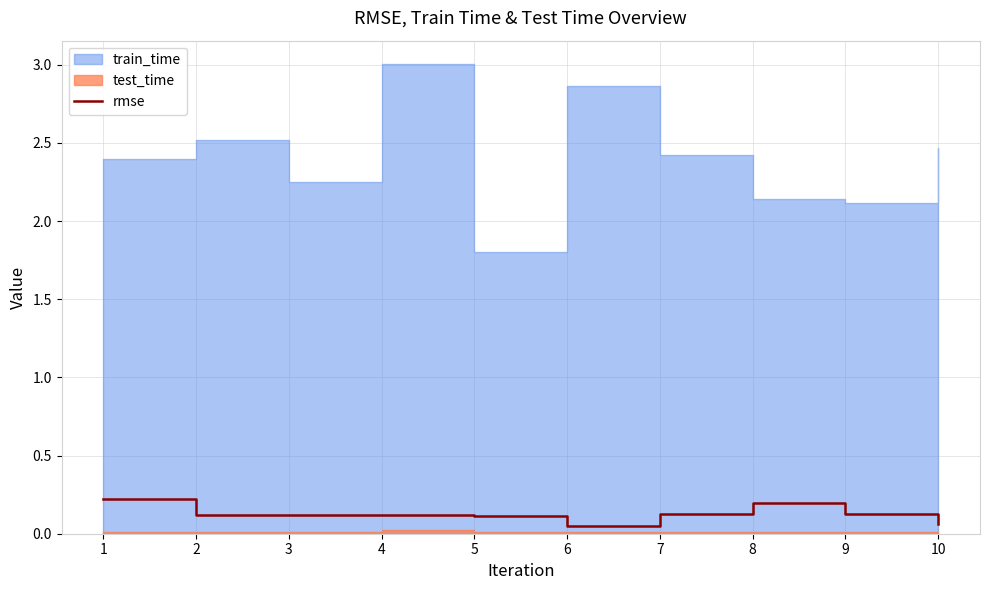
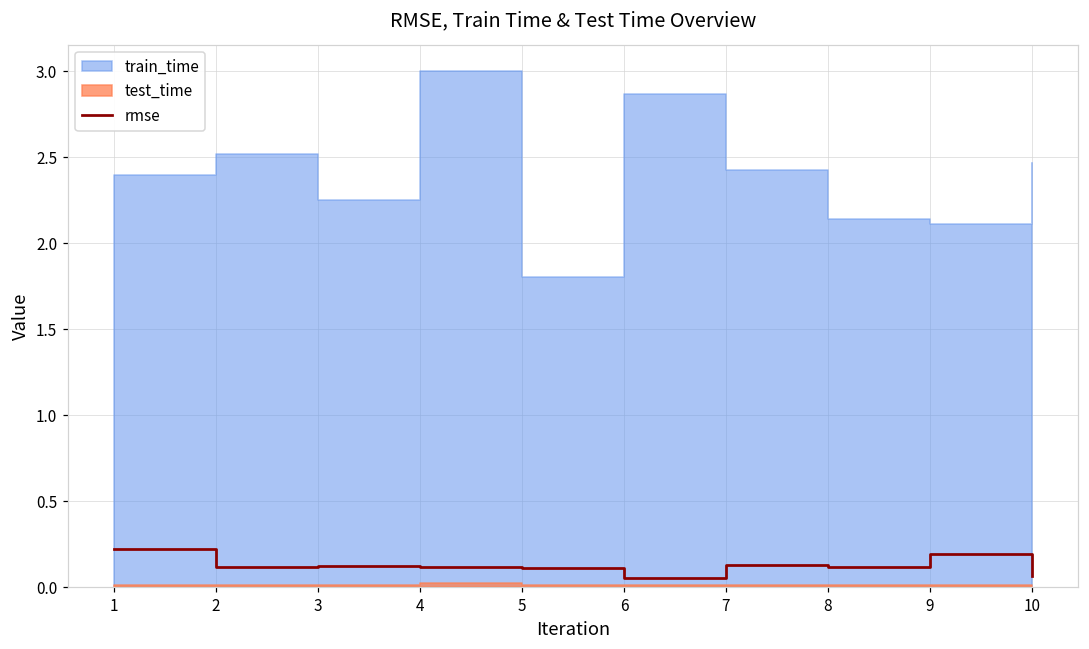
rmse, 8: 0.20 -> 0.12
rmse, 9: 0.13 -> 0.19
